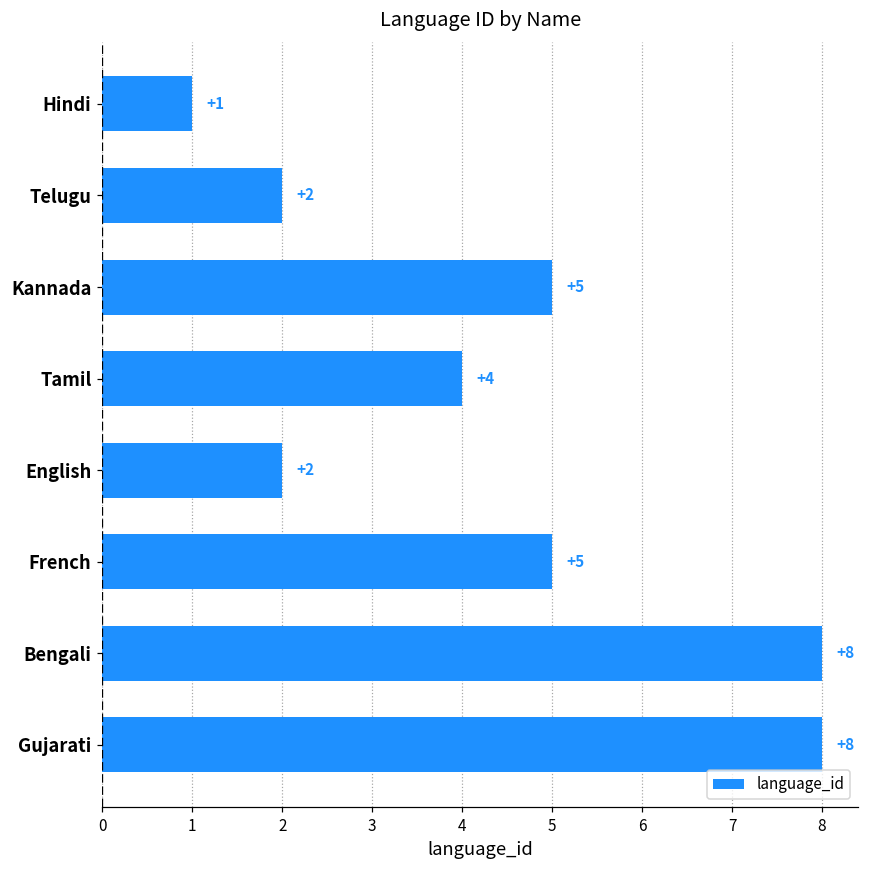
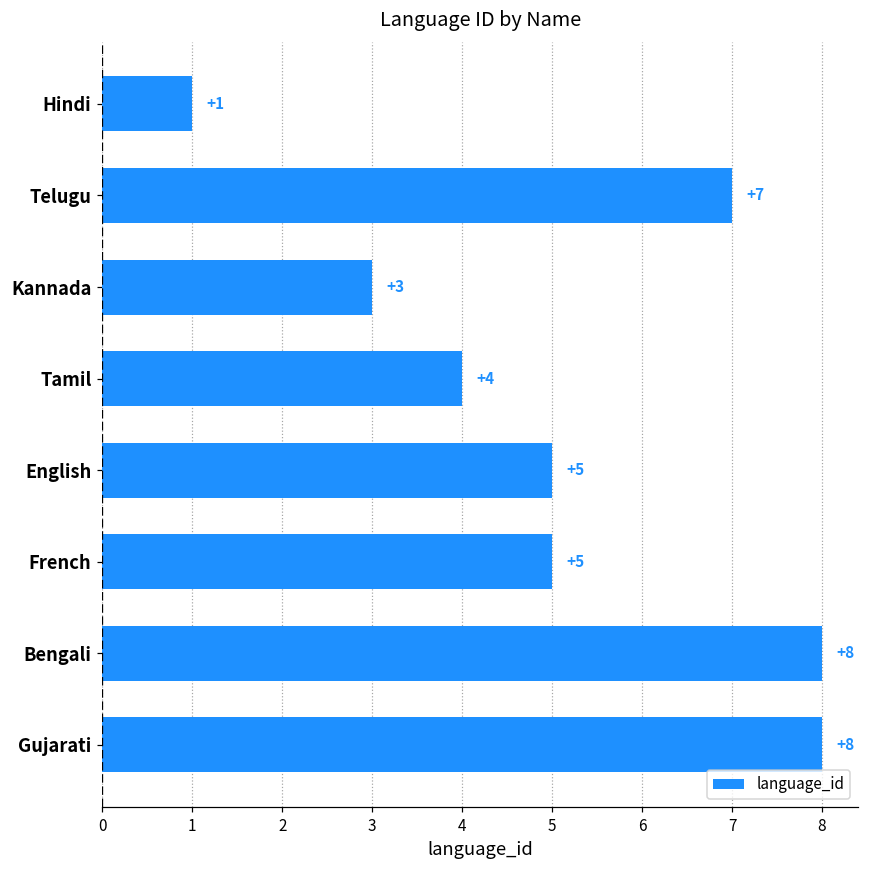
Telugu: +2 -> +7
Kannada: +5 -> +3
English: +2 -> +5
